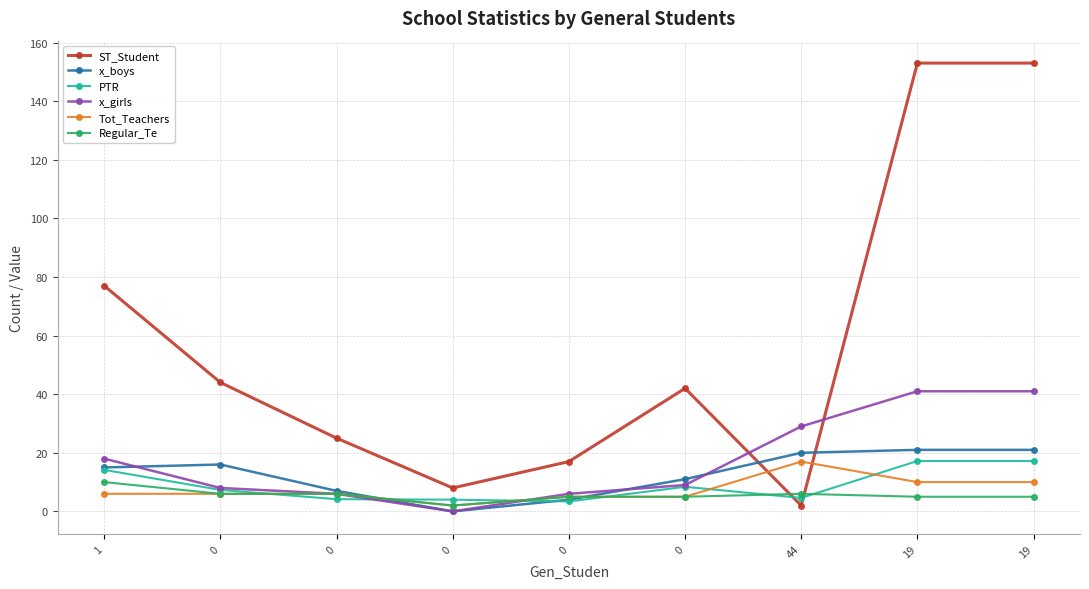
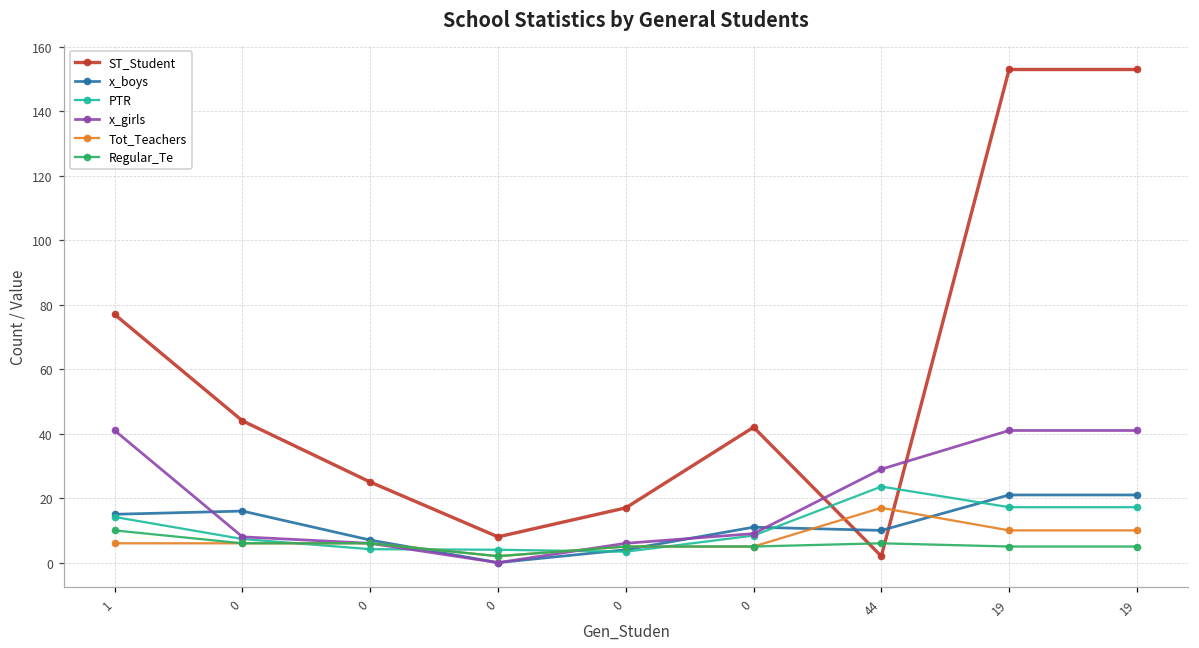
x_girls, 1: 18 -> 41
x_boys, 44: 20 -> 10
PTR, 44: 5 -> 24
